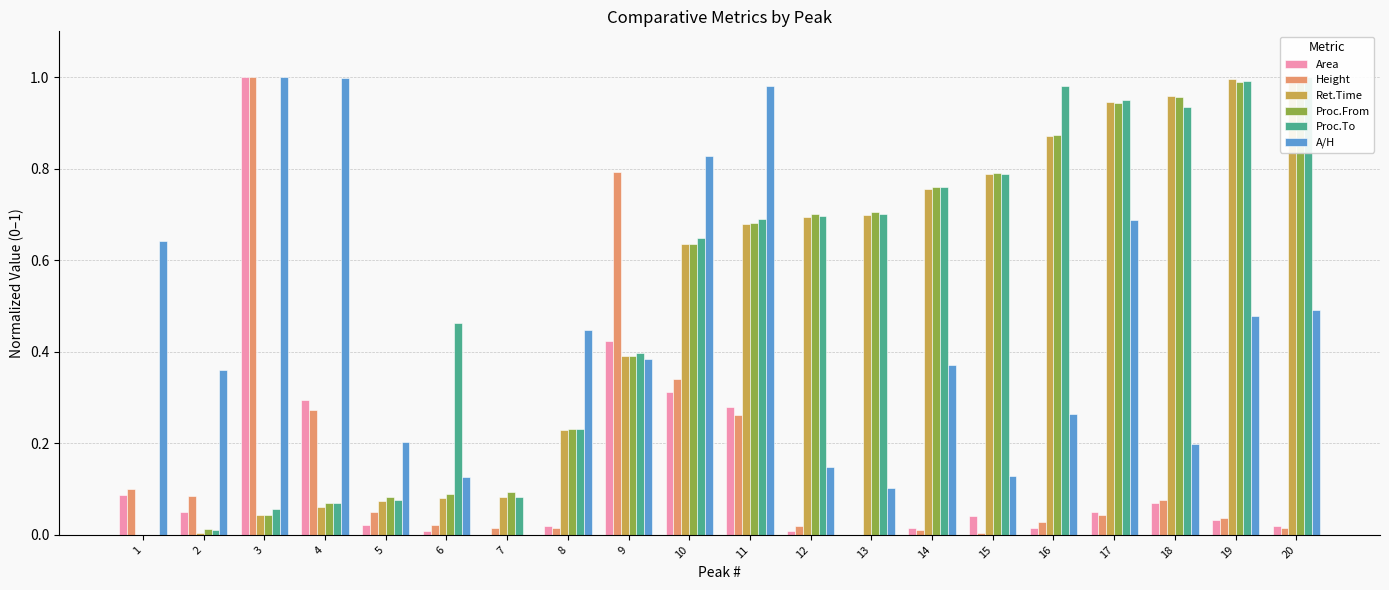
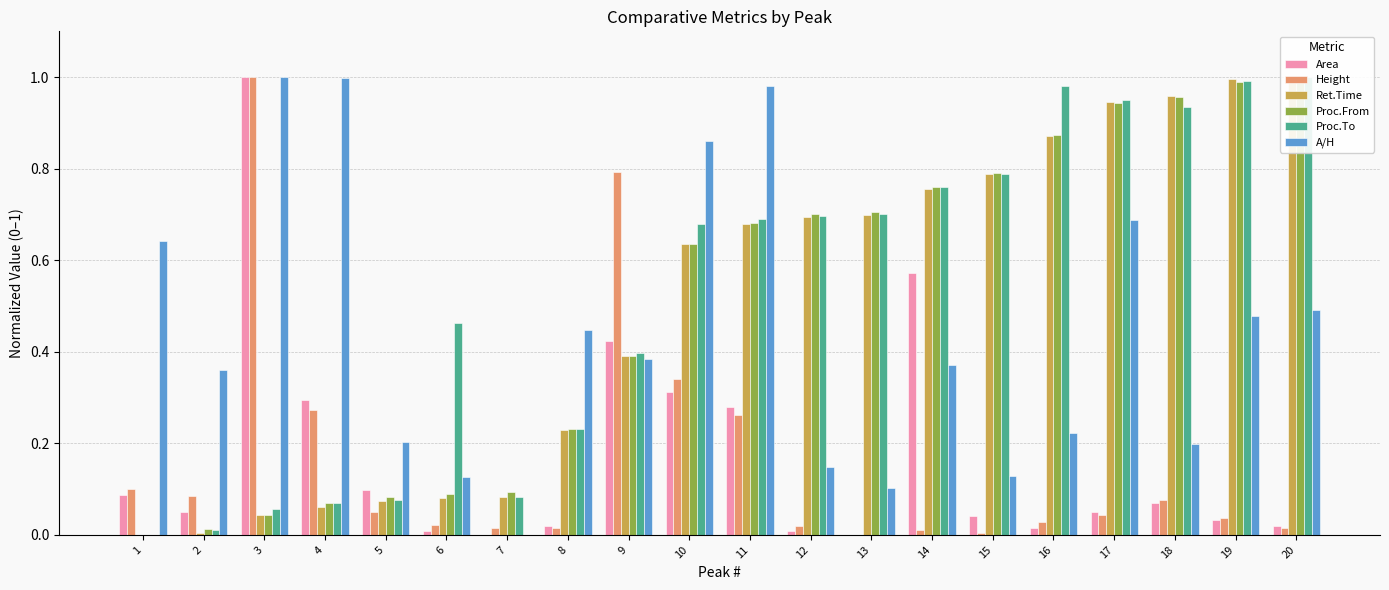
Area, 5: 0.02 -> 0.10
Proc.To, 10: 0.65 -> 0.68
A/H, 10: 0.83 -> 0.86
Area, 14: 0.01 -> 0.57
A/H, 16: 0.26 -> 0.22
